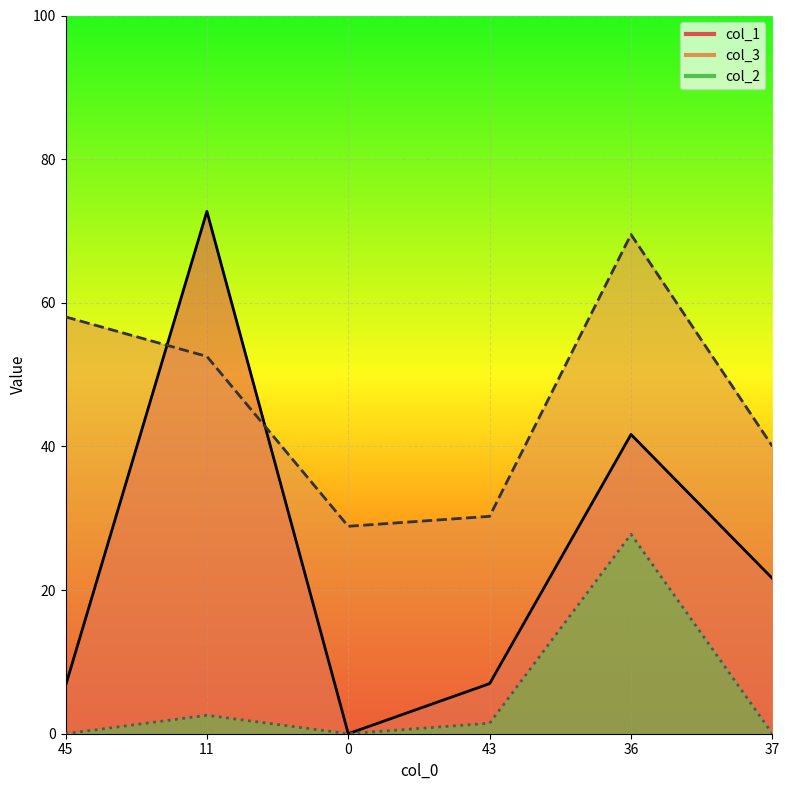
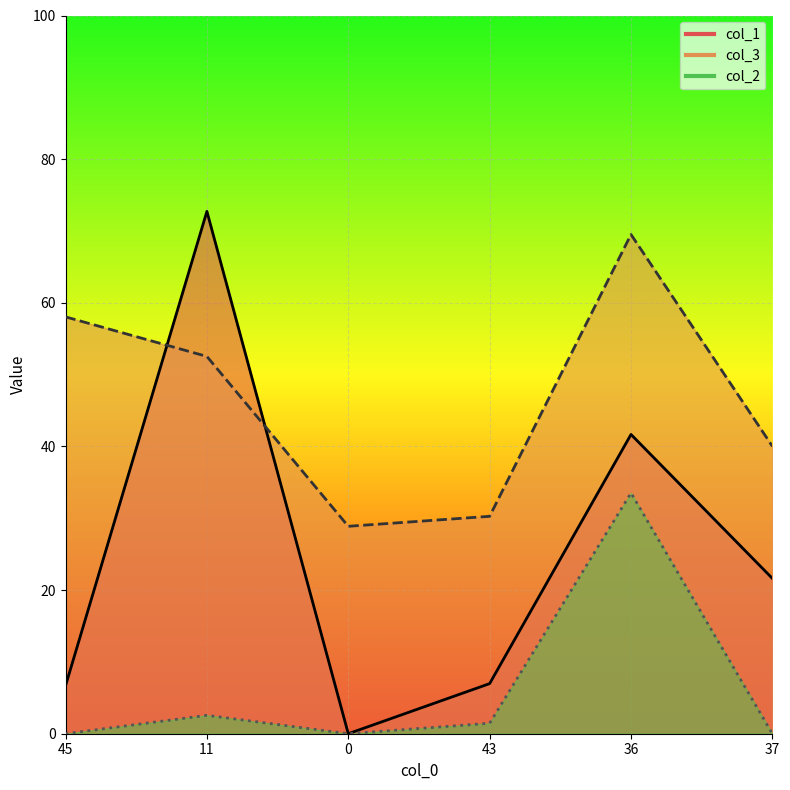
col_2, 36: 28 -> 34
